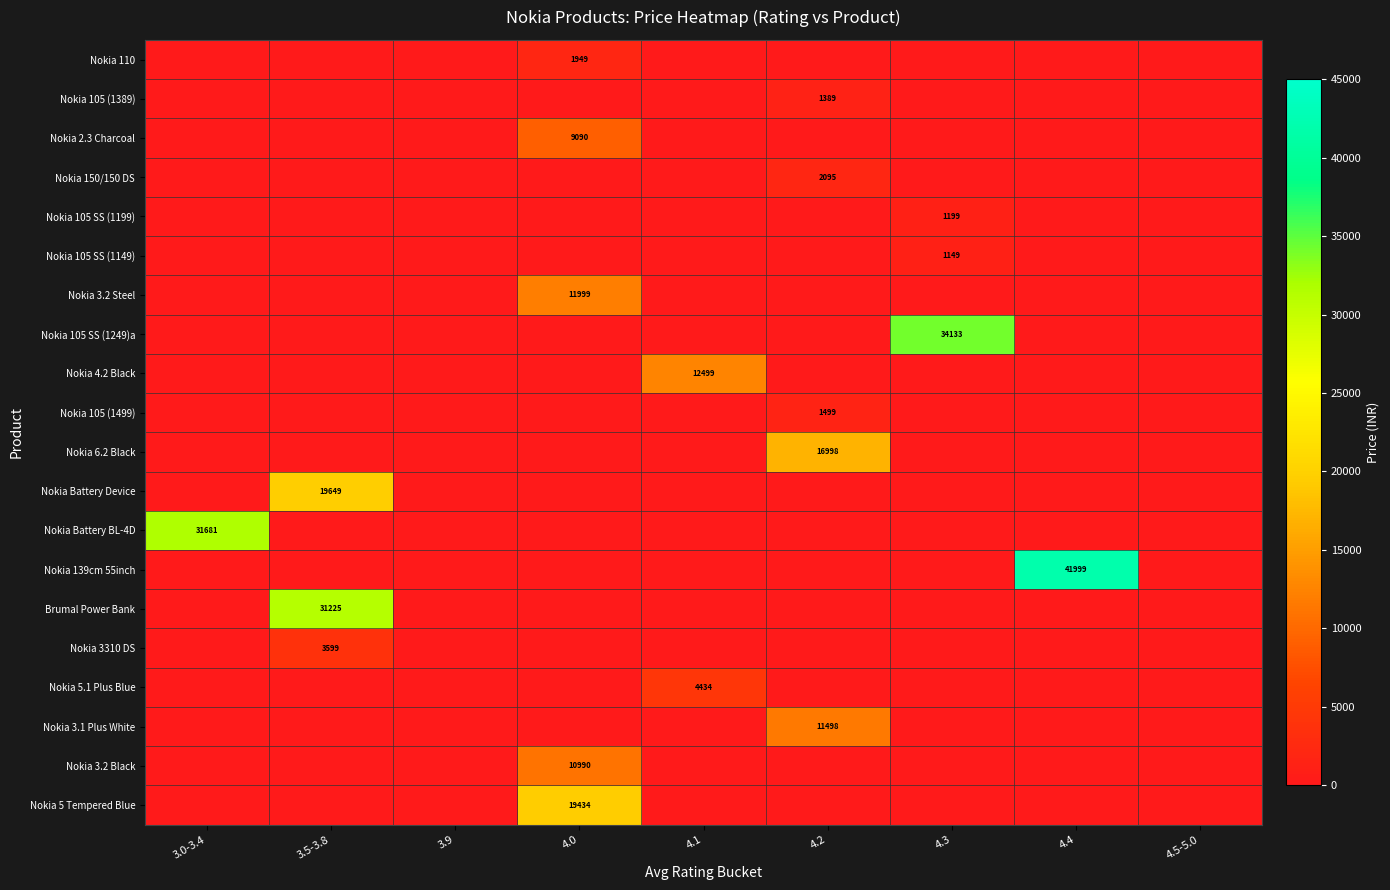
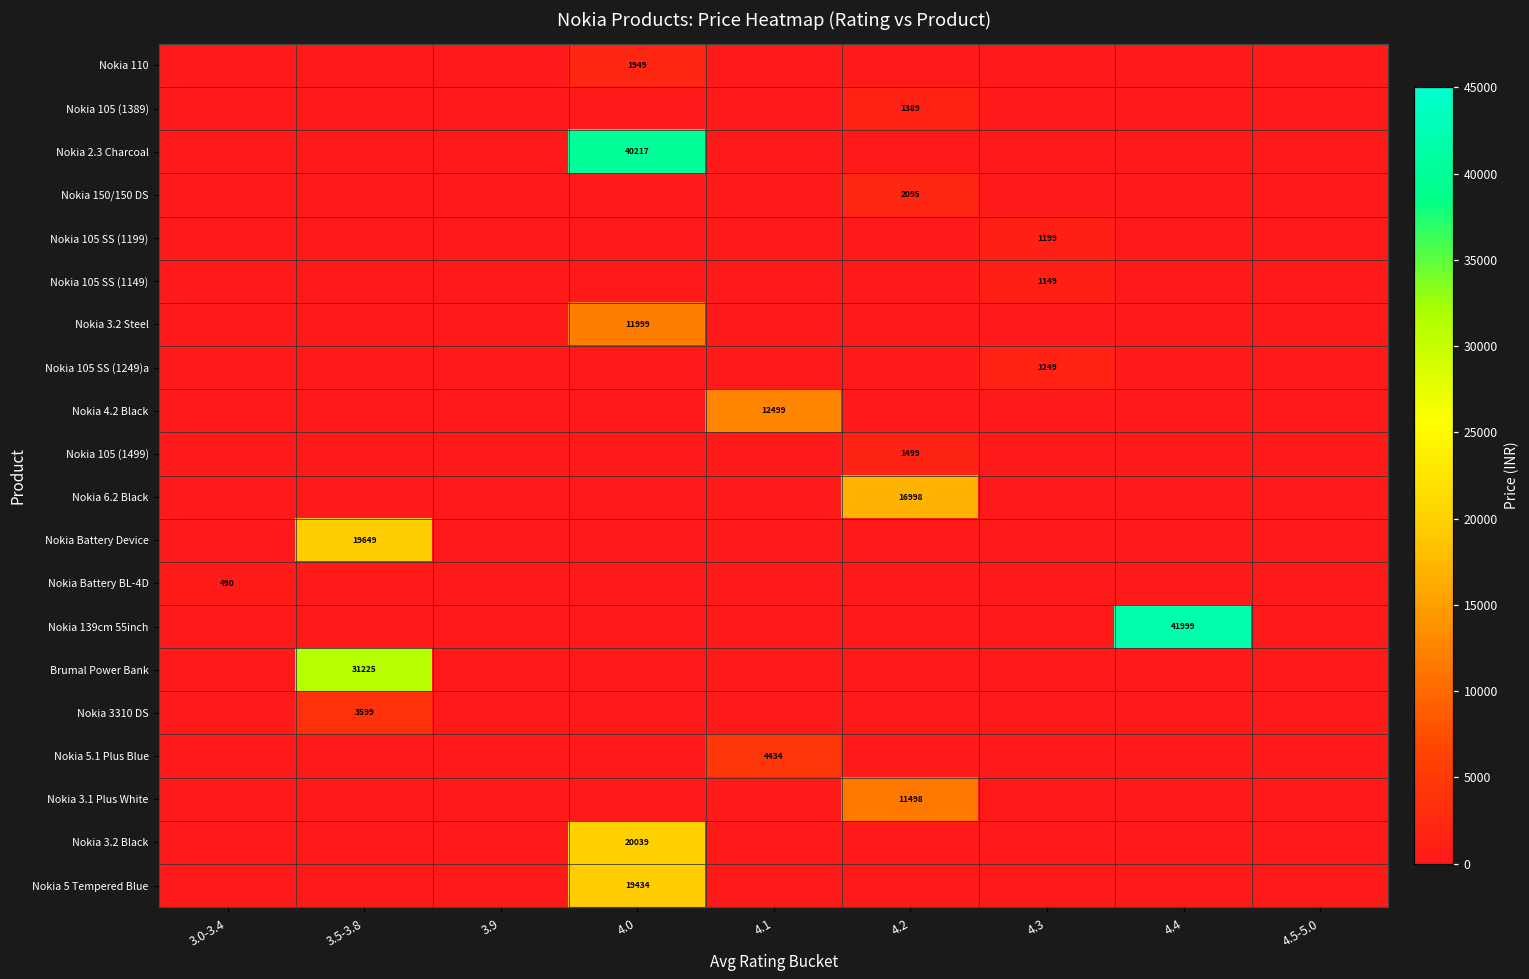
Nokia 2.3 Charcoal, 4.0: 9090 -> 40217
Nokia 105 SS (1249)a, 4.3: 34133 -> 1249
Nokia Battery BL-4D, 3.0-3.4: 31681 -> 490
Nokia 3.2 Black, 4.0: 10990 -> 20039
